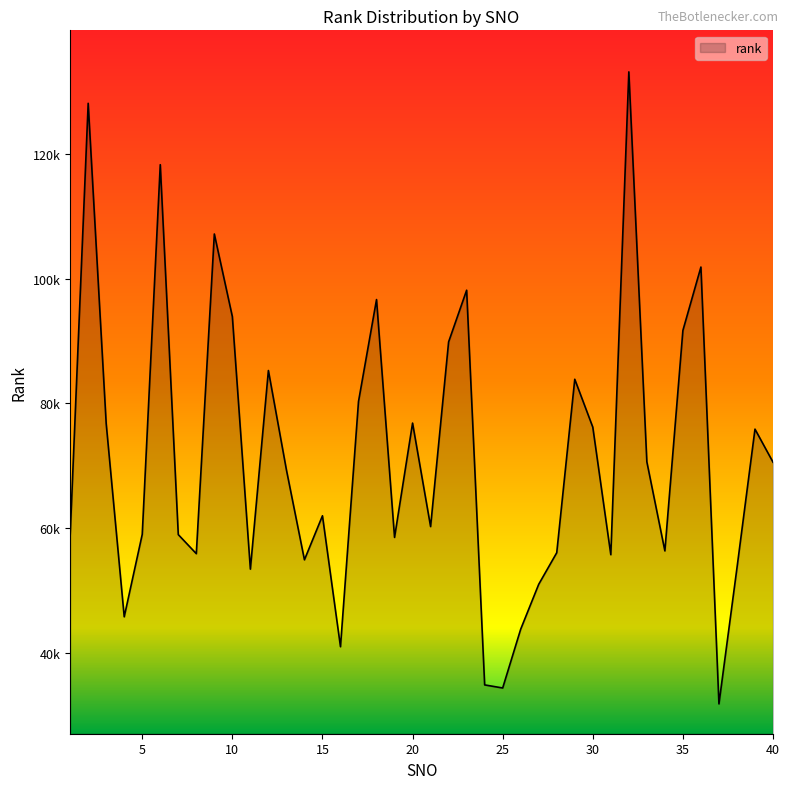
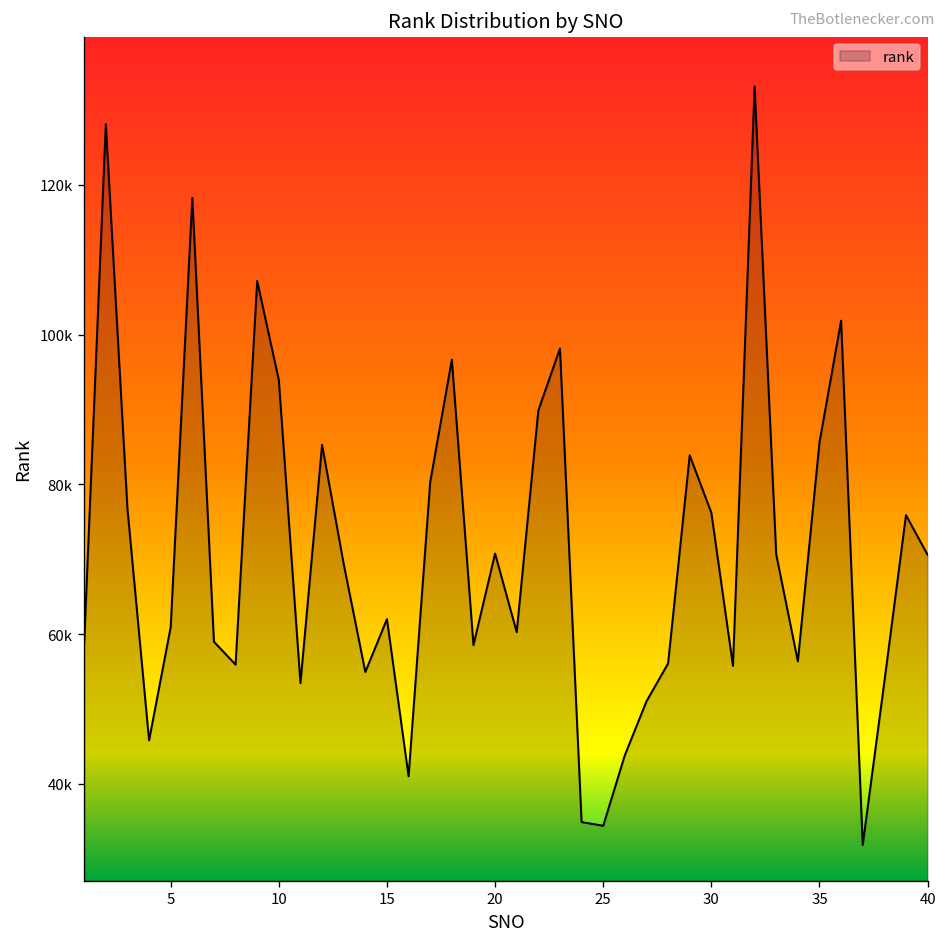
5: 59000 -> 61000
20: 77000 -> 71000
35: 92000 -> 86000
